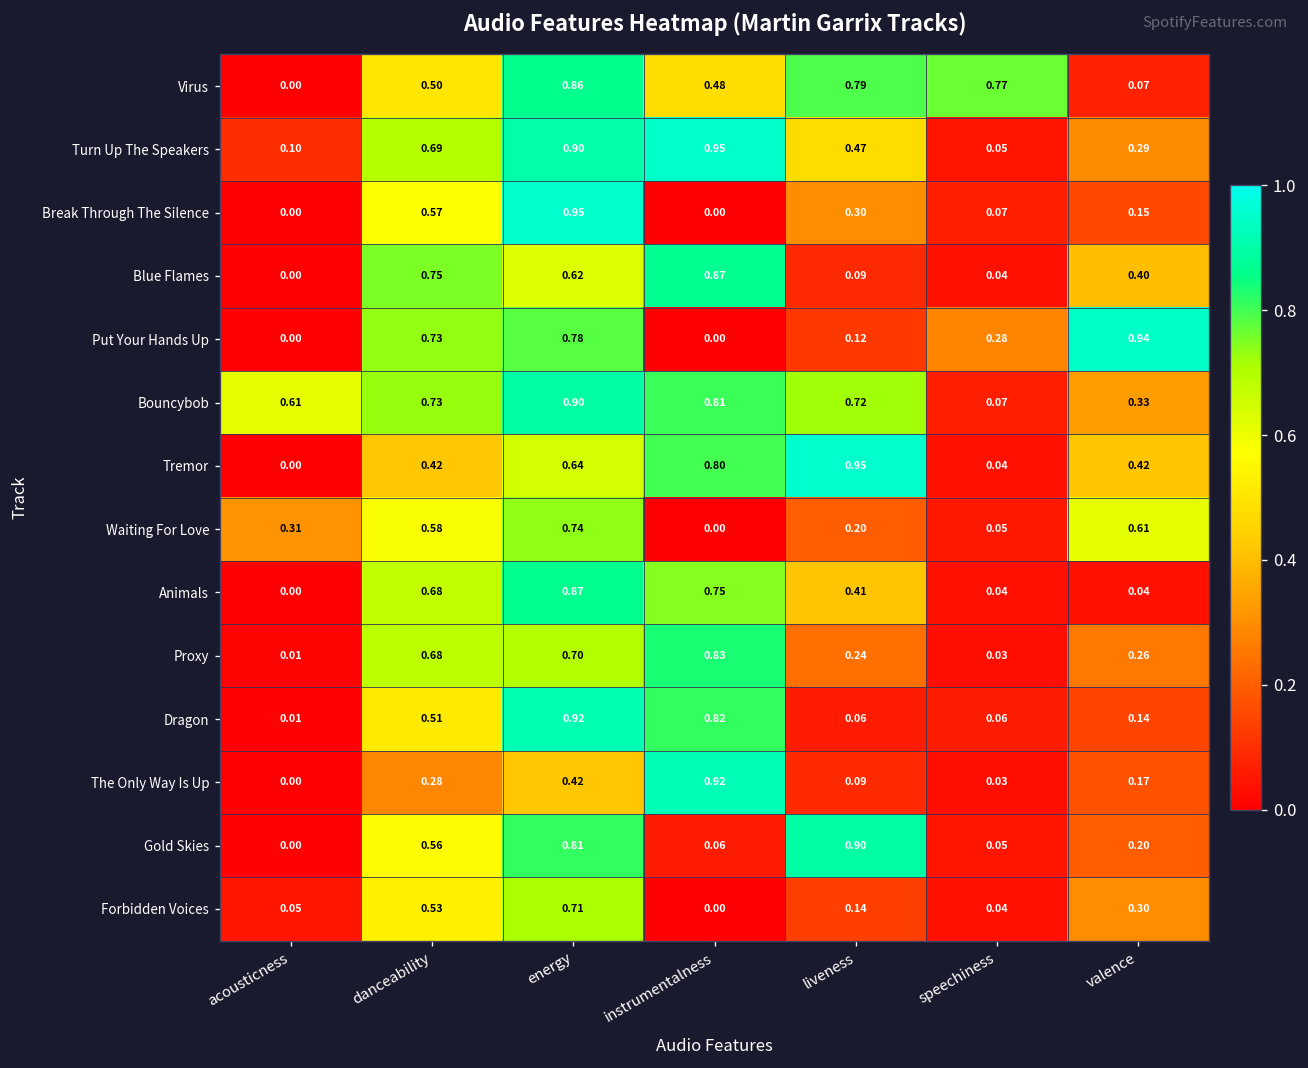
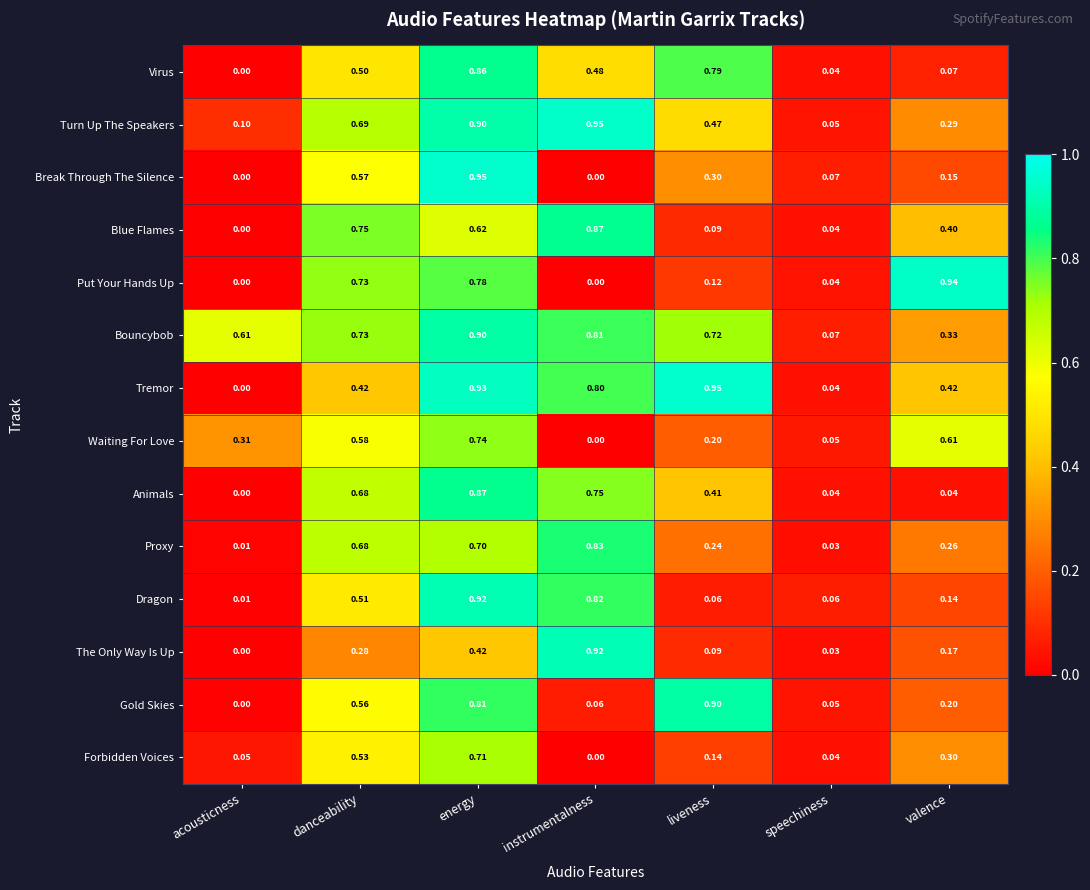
Virus, speechiness: 0.77 -> 0.04
Put Your Hands Up, speechiness: 0.28 -> 0.04
Tremor, energy: 0.64 -> 0.93
